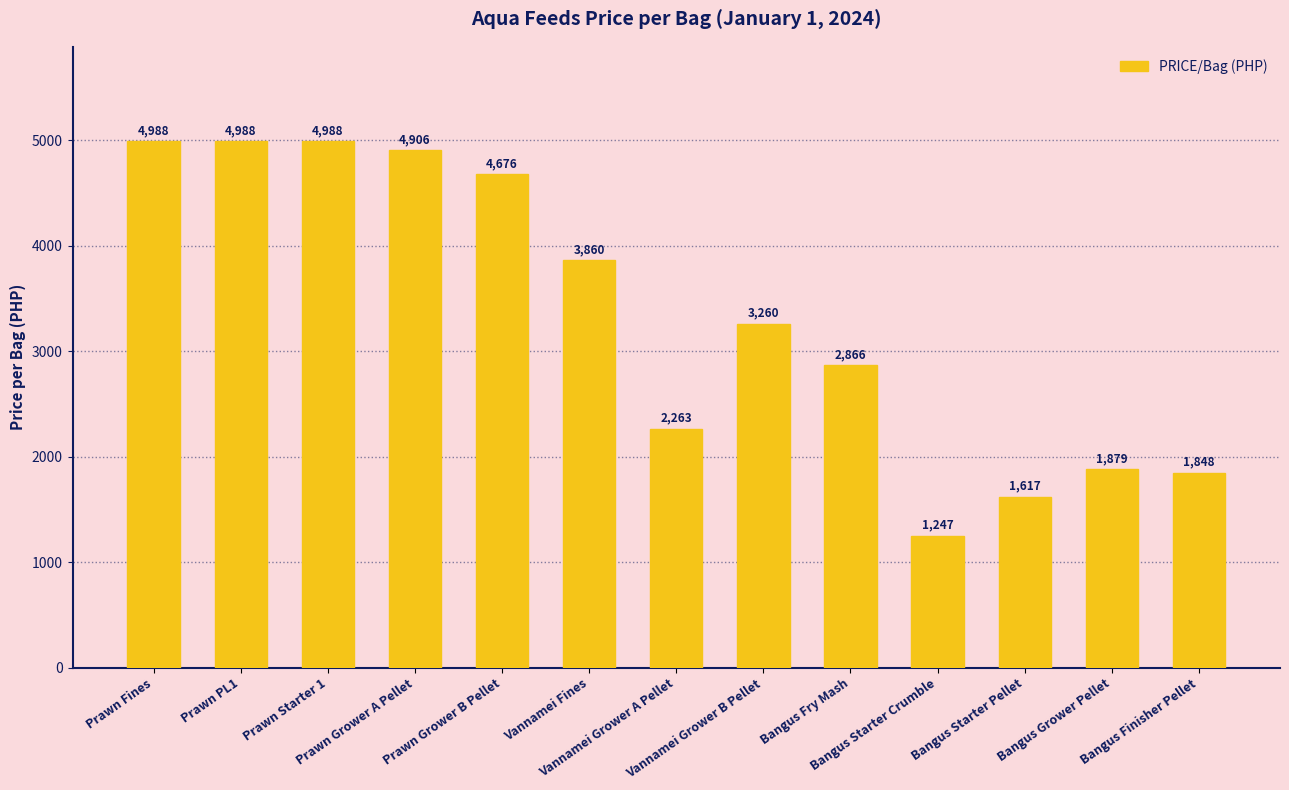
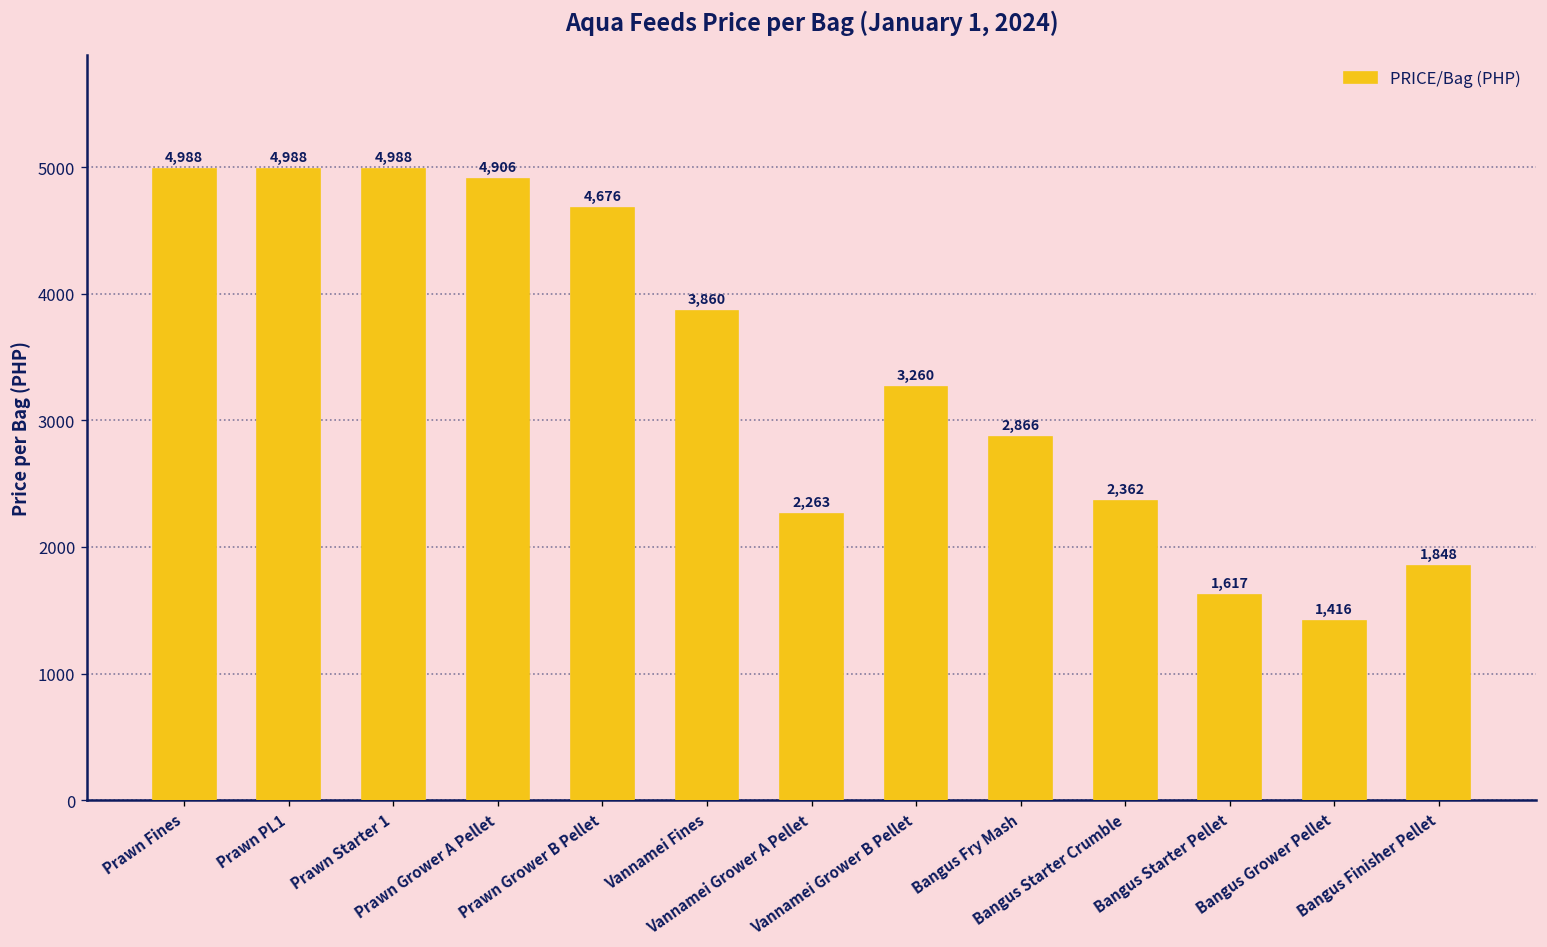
Bangus Starter Crumble: 1,247 -> 2,362
Bangus Grower Pellet: 1,879 -> 1,416
